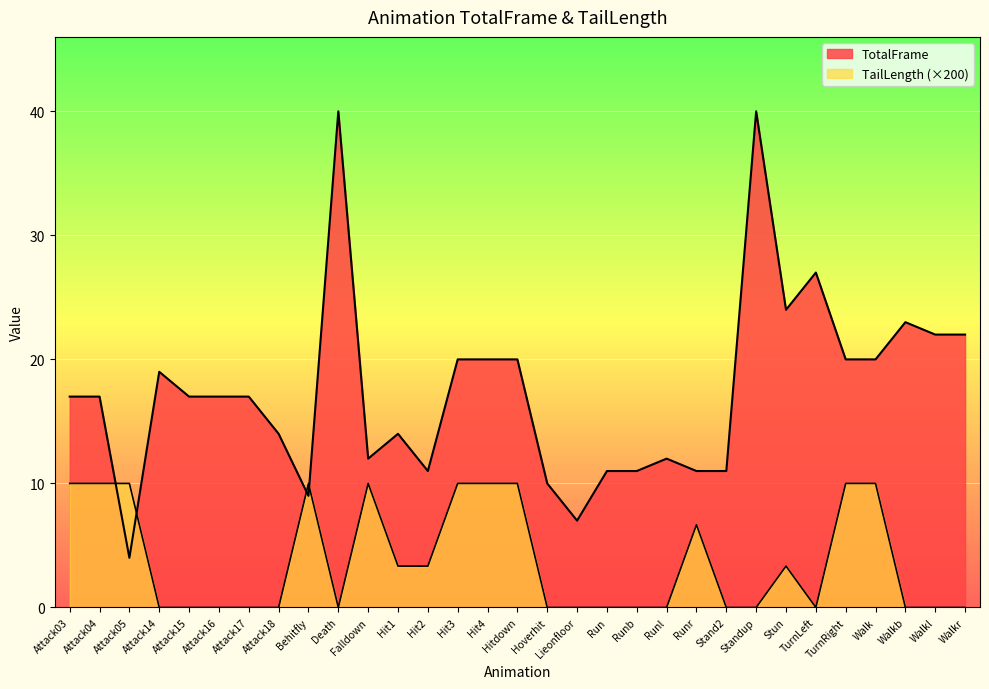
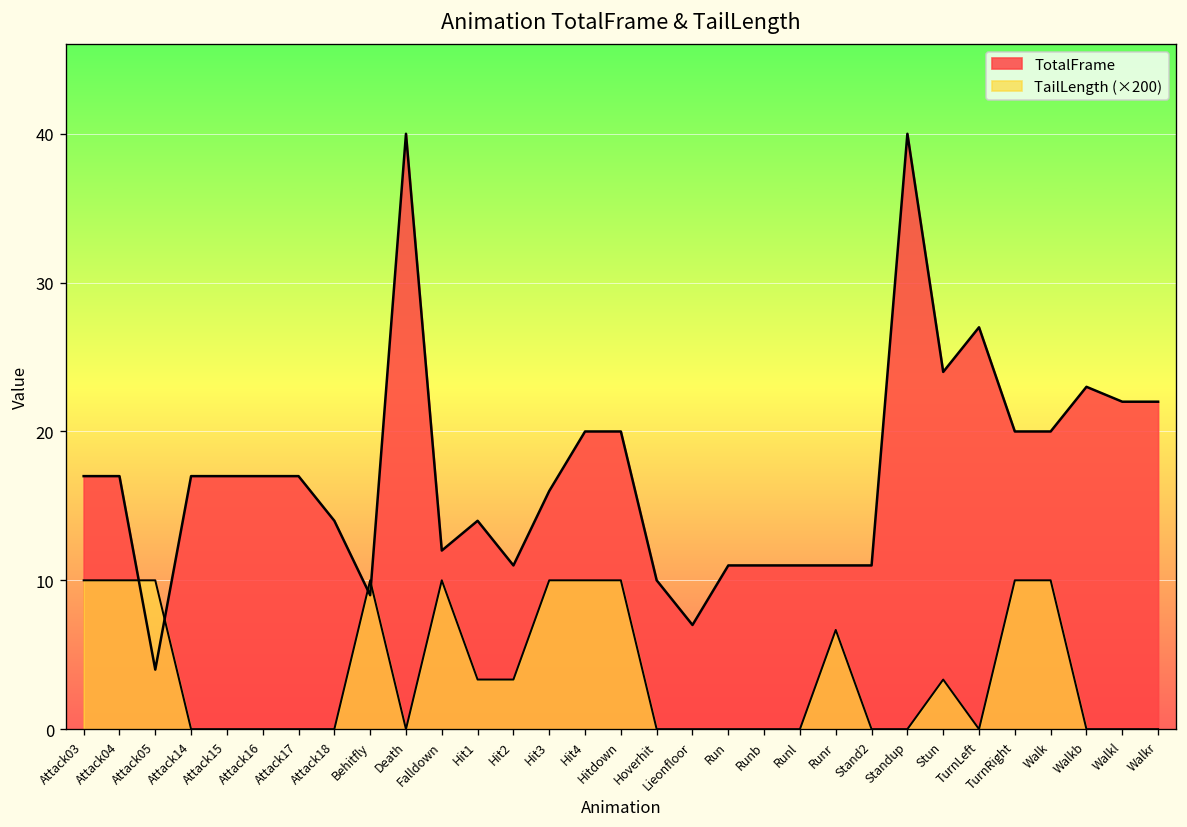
TotalFrame, Attack14: 19 -> 17
TotalFrame, Hit3: 20 -> 16
TotalFrame, Runl: 12 -> 11
